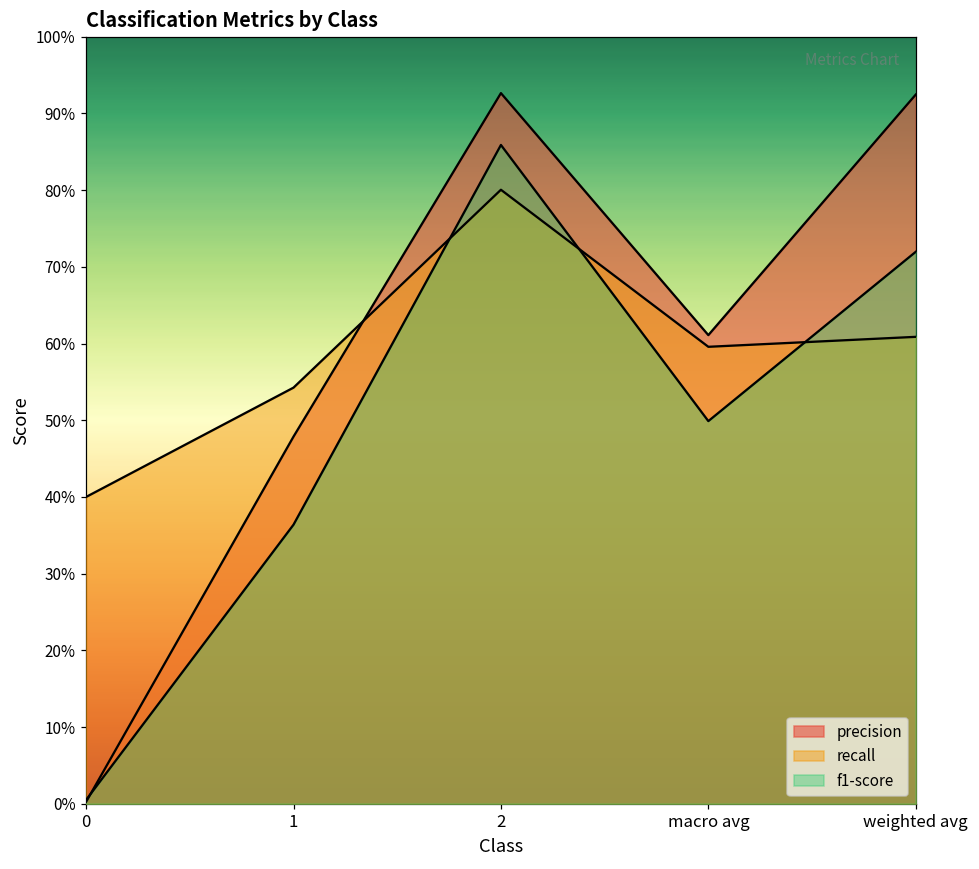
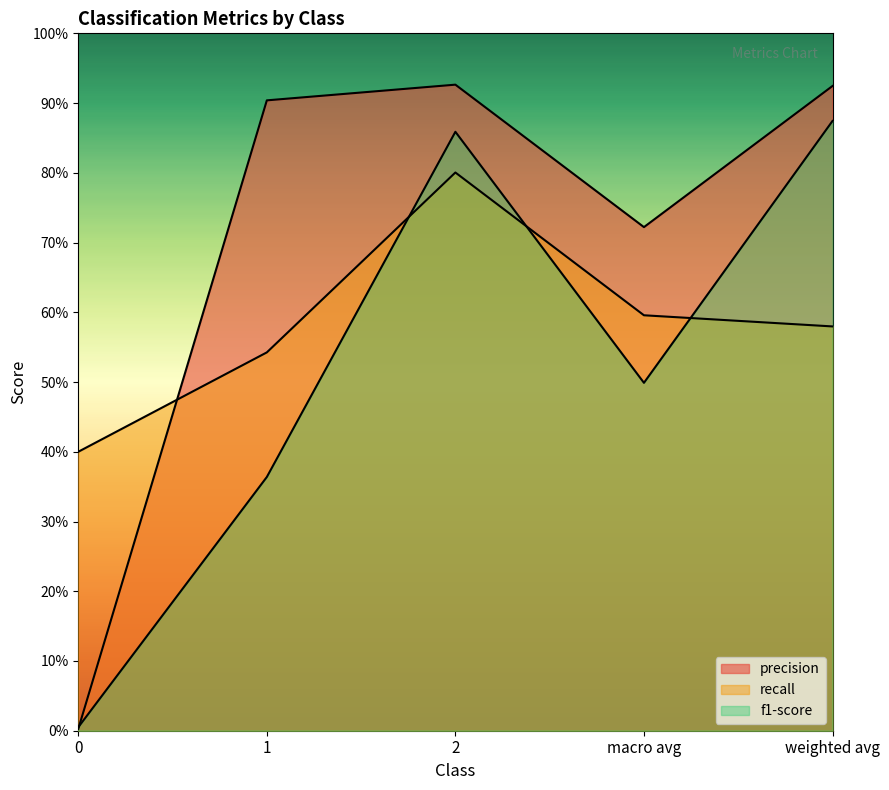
precision, 1: 48% -> 90%
precision, macro avg: 61% -> 72%
recall, weighted avg: 61% -> 58%
f1-score, weighted avg: 72% -> 87%
